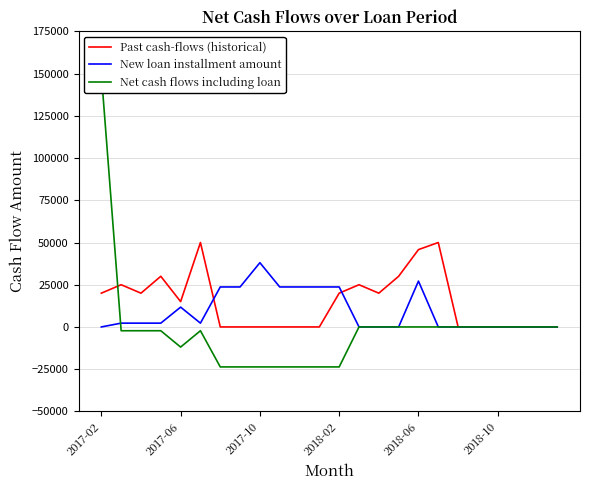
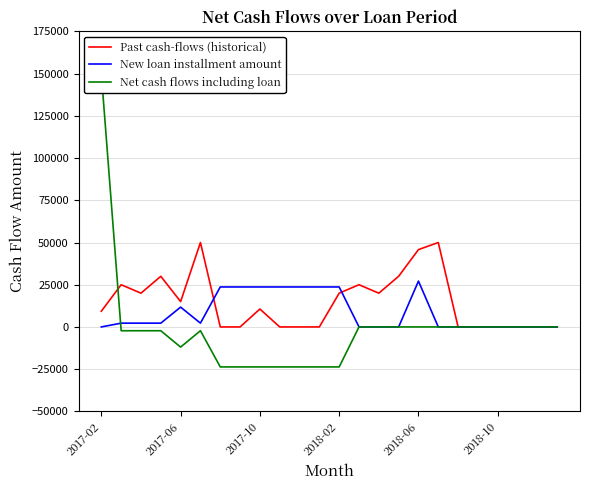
Past cash-flows (historical), 2017-02: 20000 -> 9000
Past cash-flows (historical), 2017-10: 0 -> 11000
New loan installment amount, 2017-10: 38000 -> 24000
